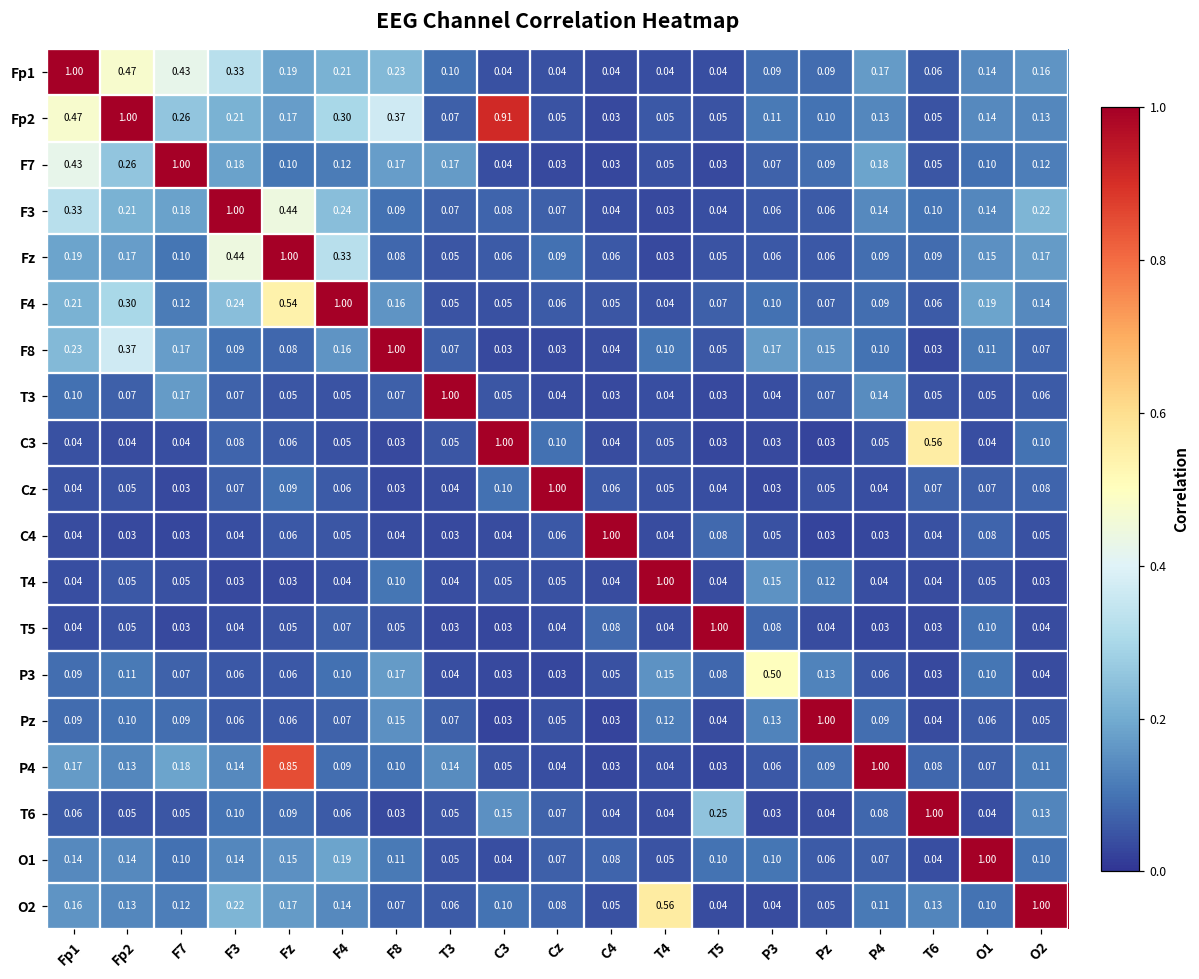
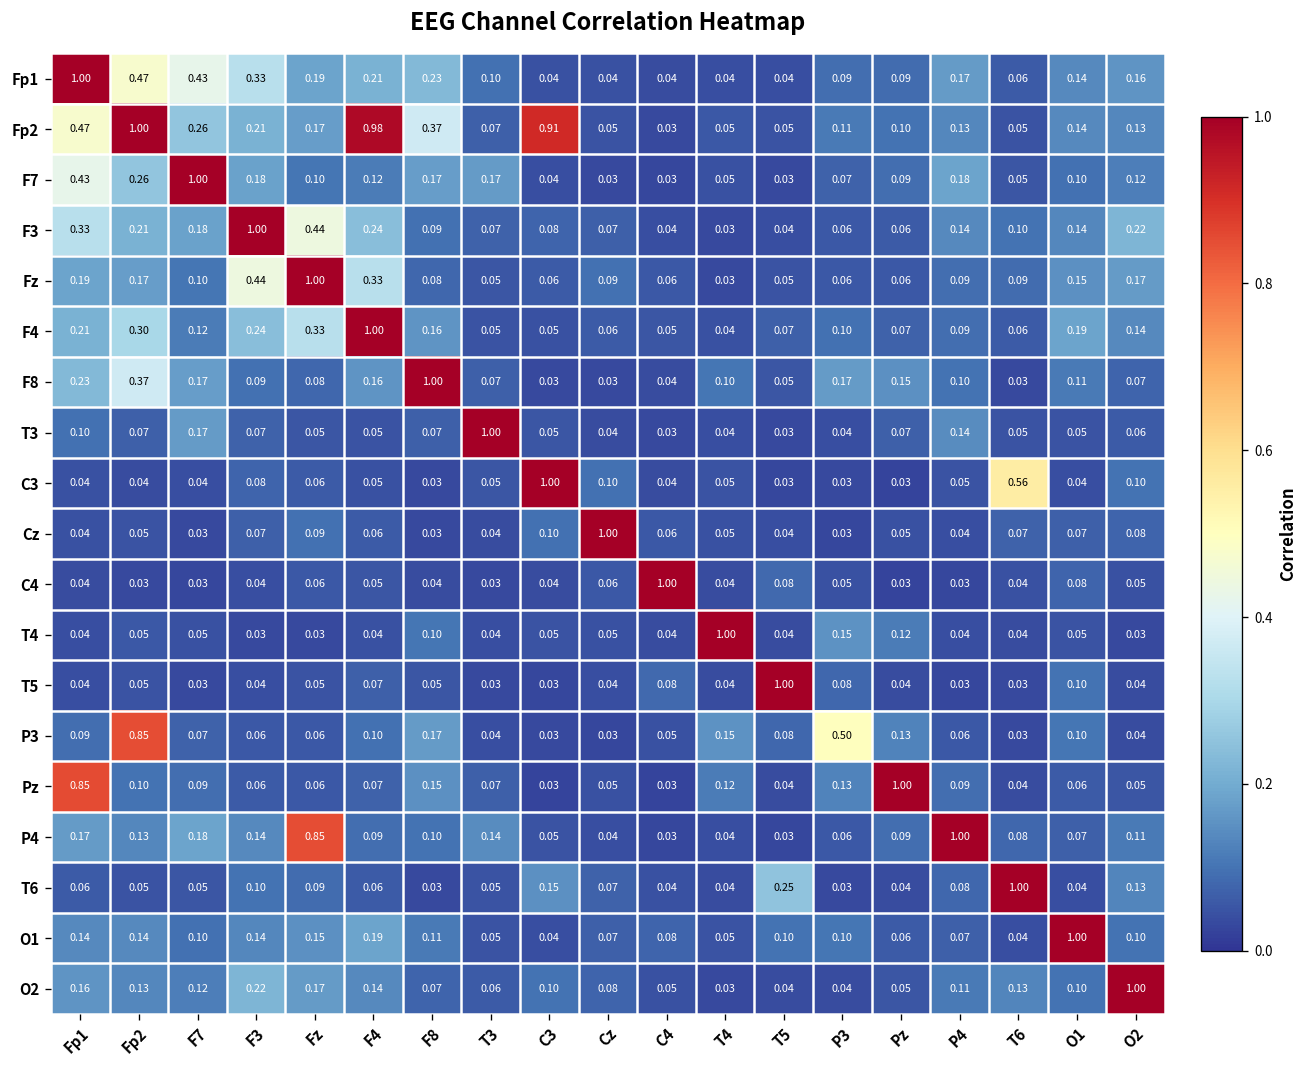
Fp2, F4: 0.30 -> 0.98
F4, Fz: 0.54 -> 0.33
P3, Fp2: 0.11 -> 0.85
Pz, Fp1: 0.09 -> 0.85
O2, T4: 0.56 -> 0.03
